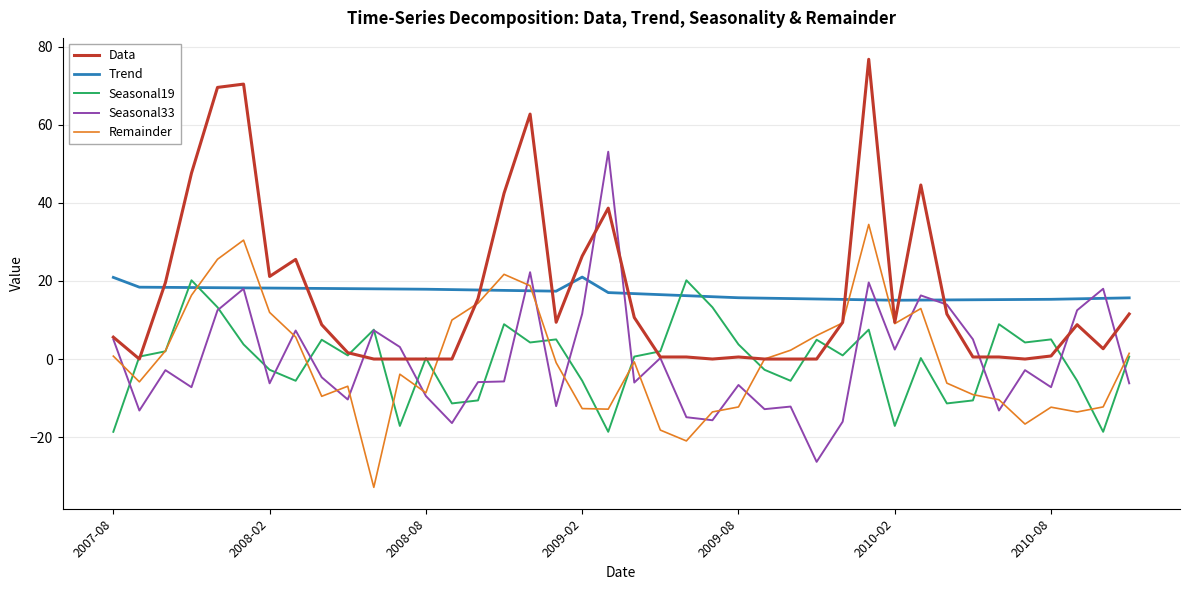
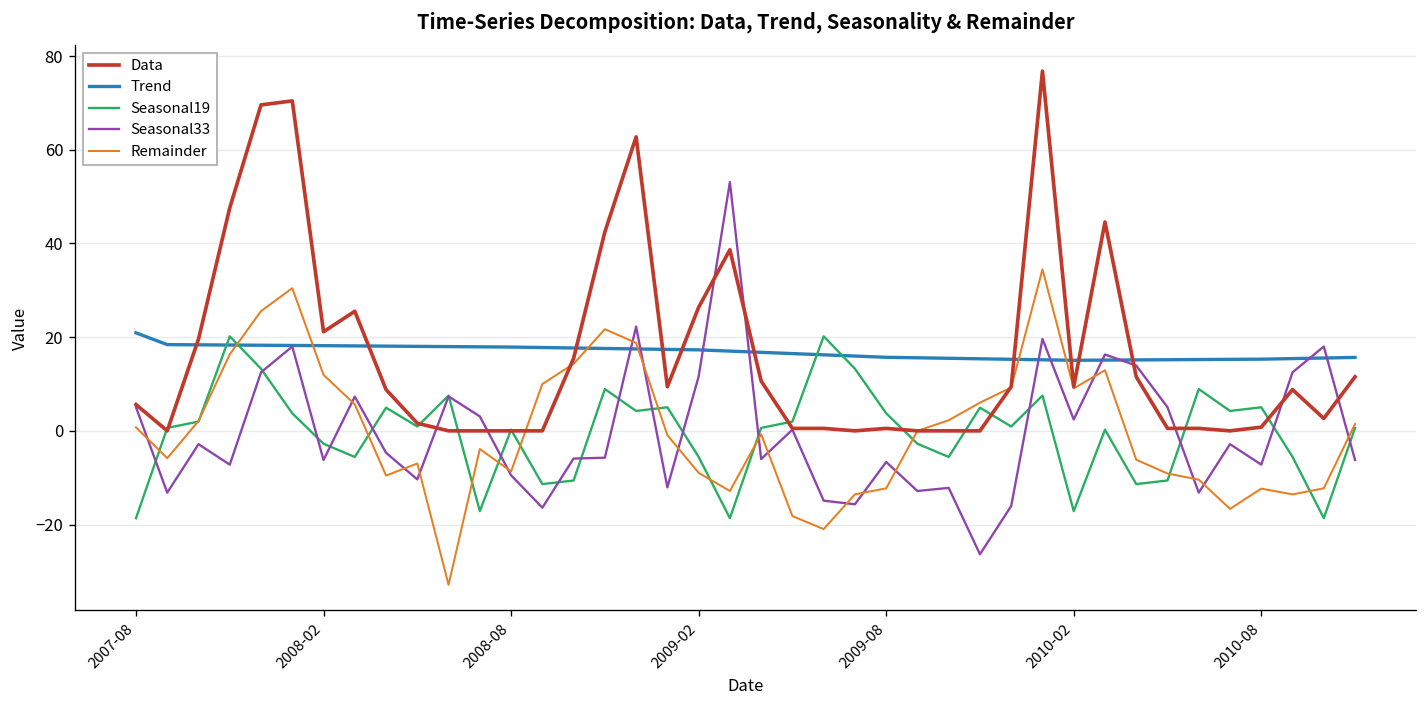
Trend, 2009-02: 21 -> 17
Remainder, 2009-02: -13 -> -9
